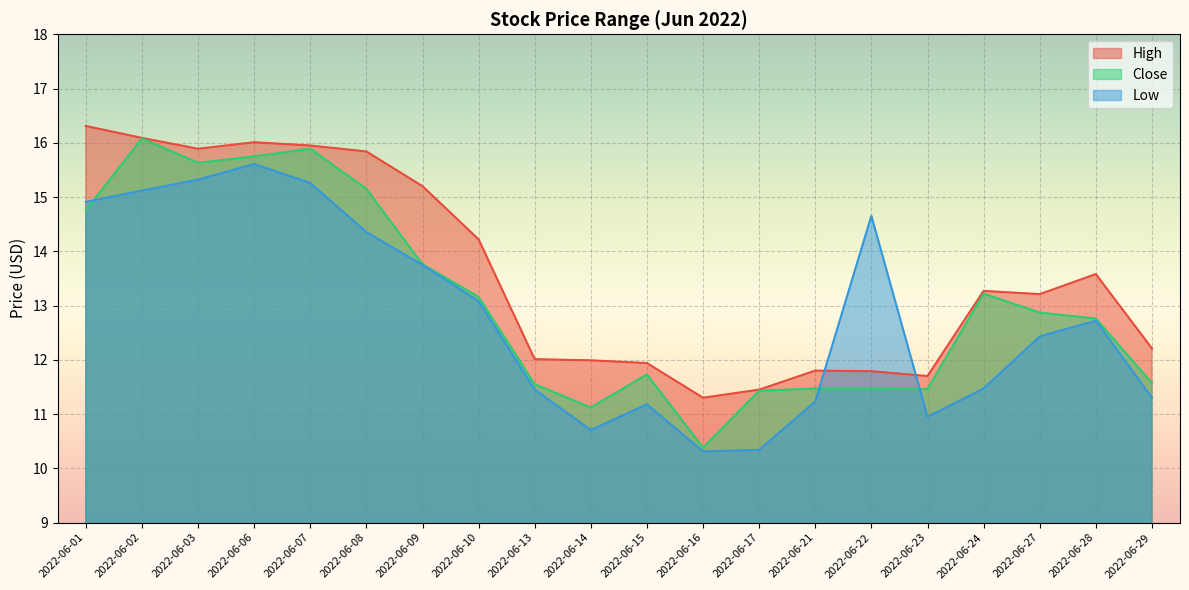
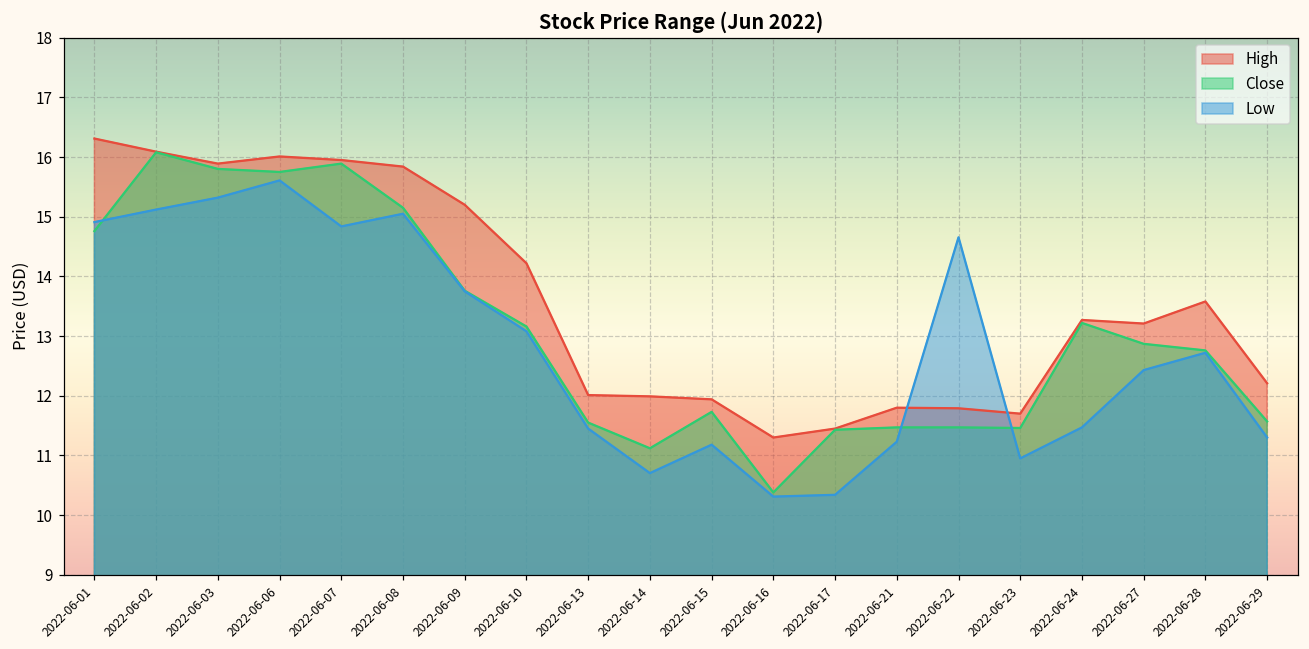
Close, 2022-06-03: 15.6 -> 15.8
Low, 2022-06-07: 15.3 -> 14.8
Low, 2022-06-08: 14.4 -> 15.1
